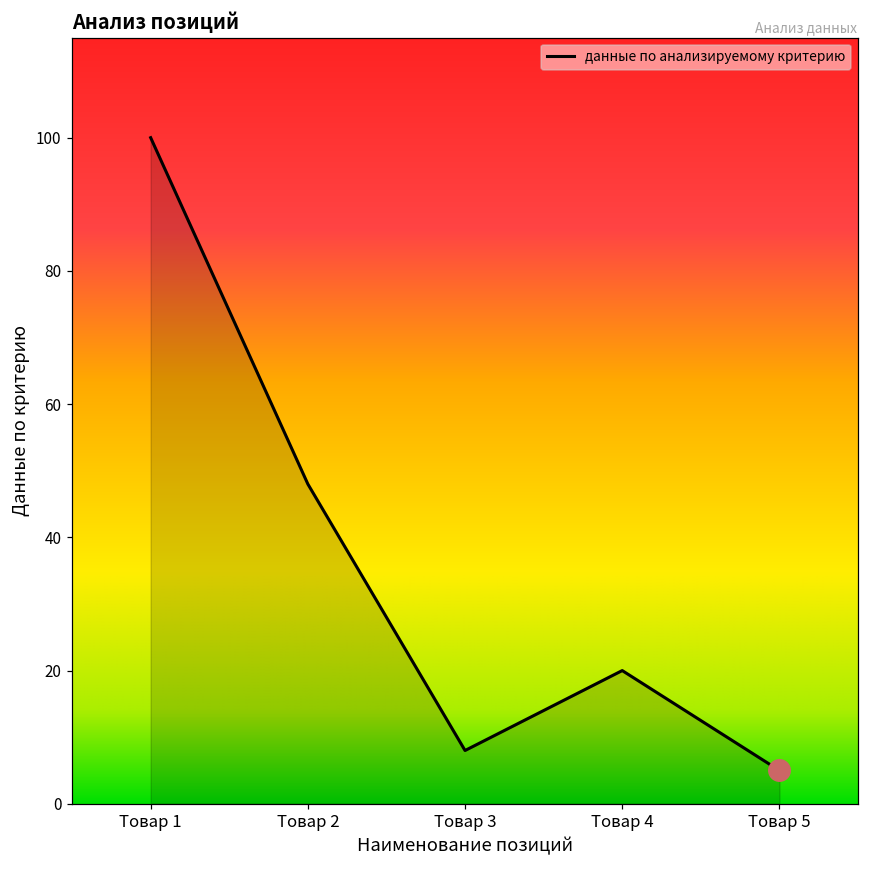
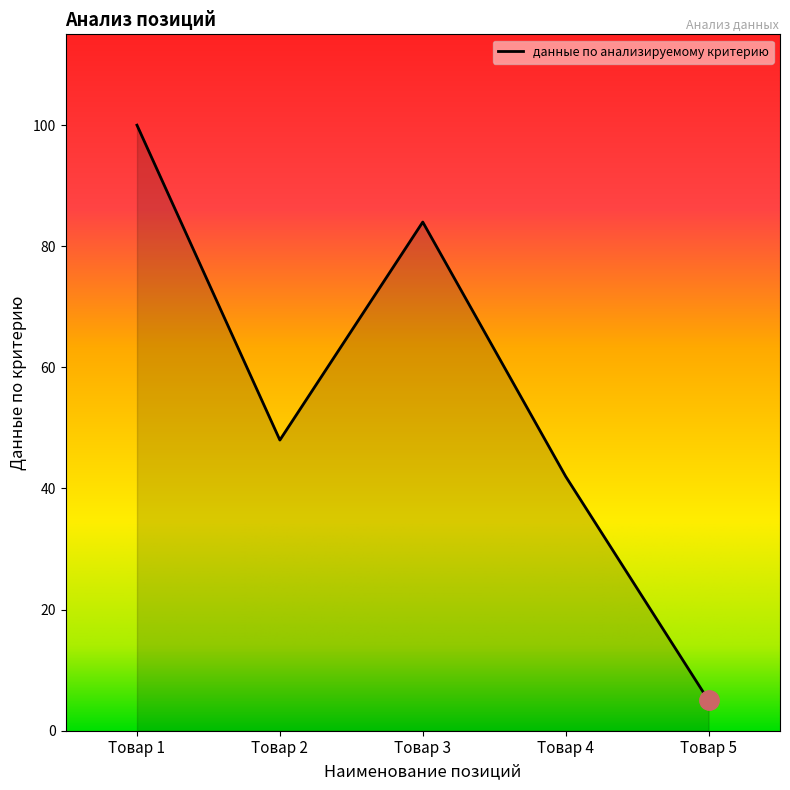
данные по анализируемому критерию, Товар 3: 8 -> 84
данные по анализируемому критерию, Товар 4: 20 -> 42
